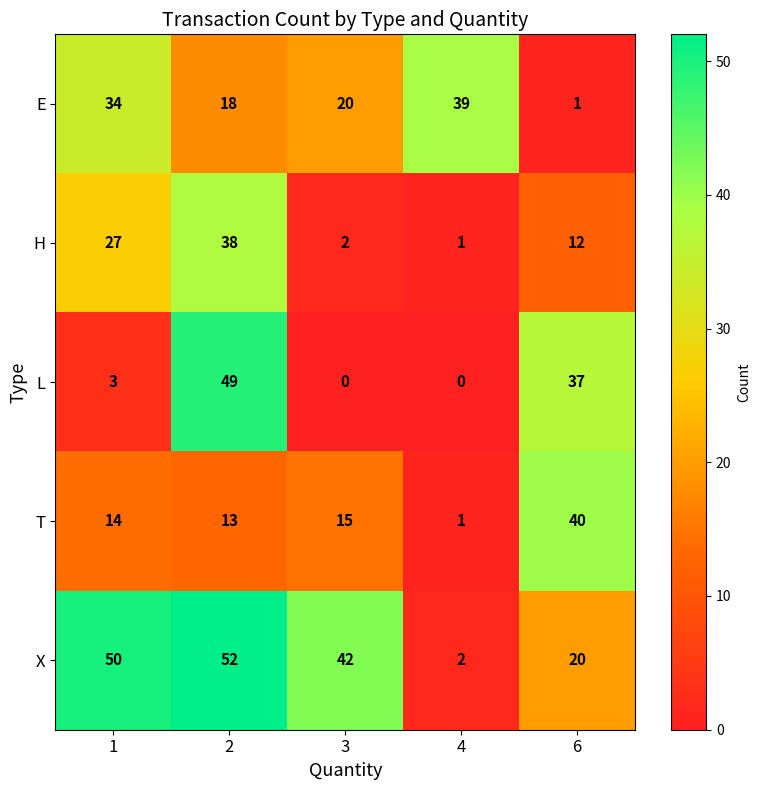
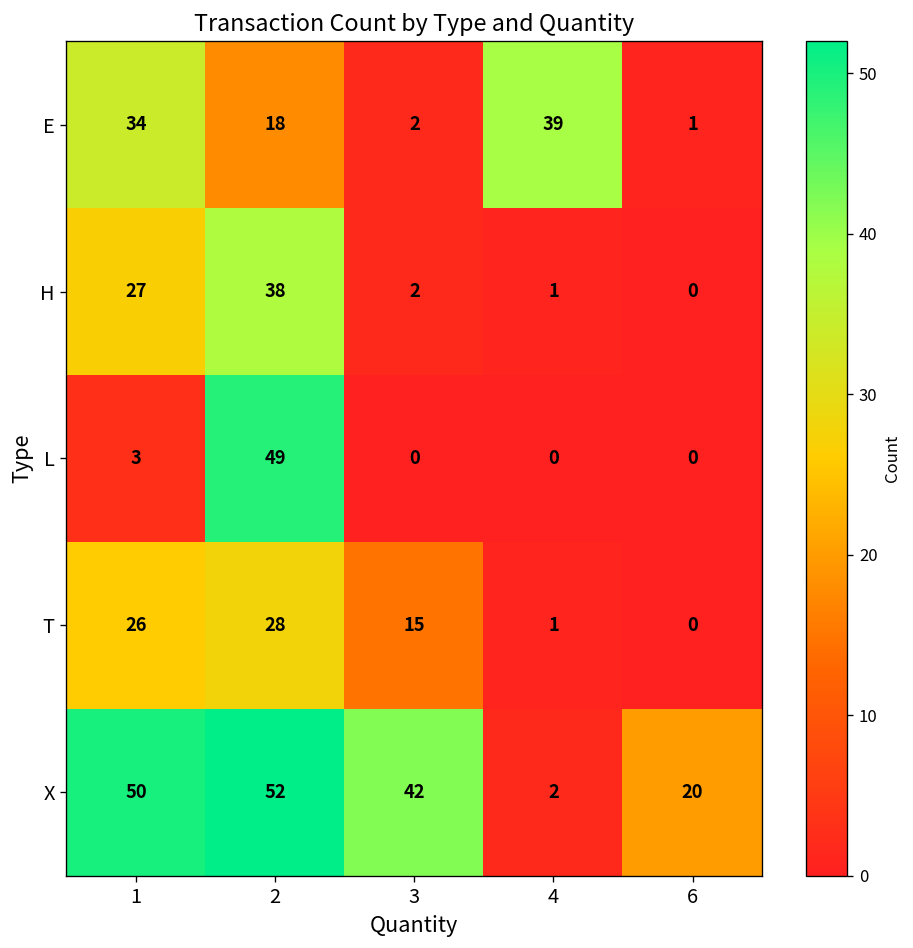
E, 3: 20 -> 2
H, 6: 12 -> 0
L, 6: 37 -> 0
T, 1: 14 -> 26
T, 2: 13 -> 28
T, 6: 40 -> 0
